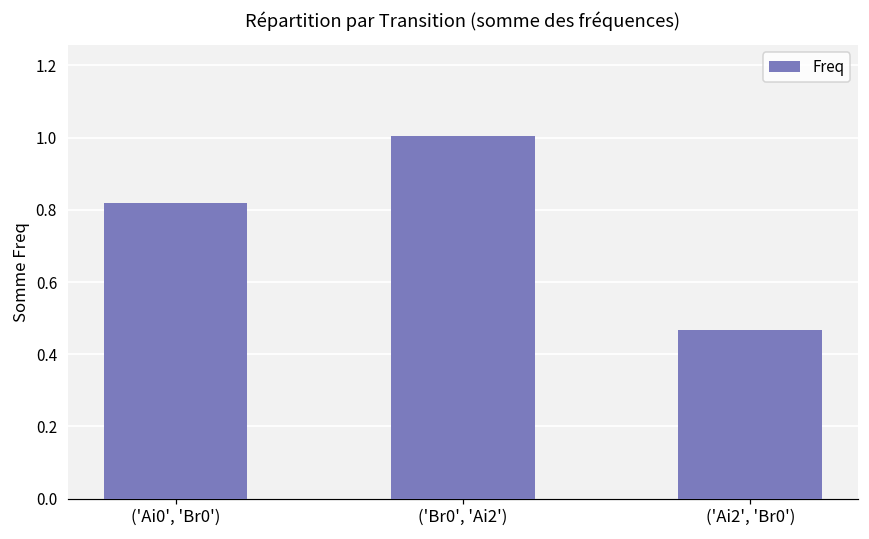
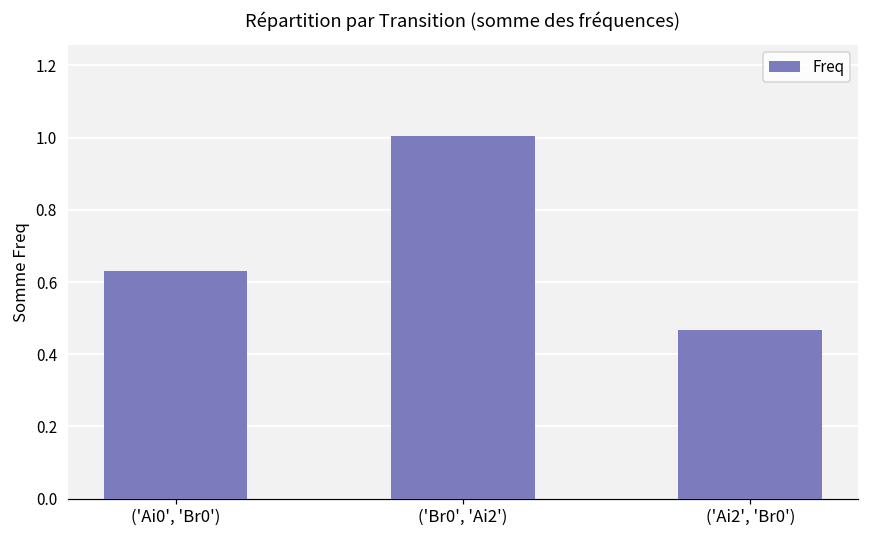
('Ai0', 'Br0'): 0.82 -> 0.63
